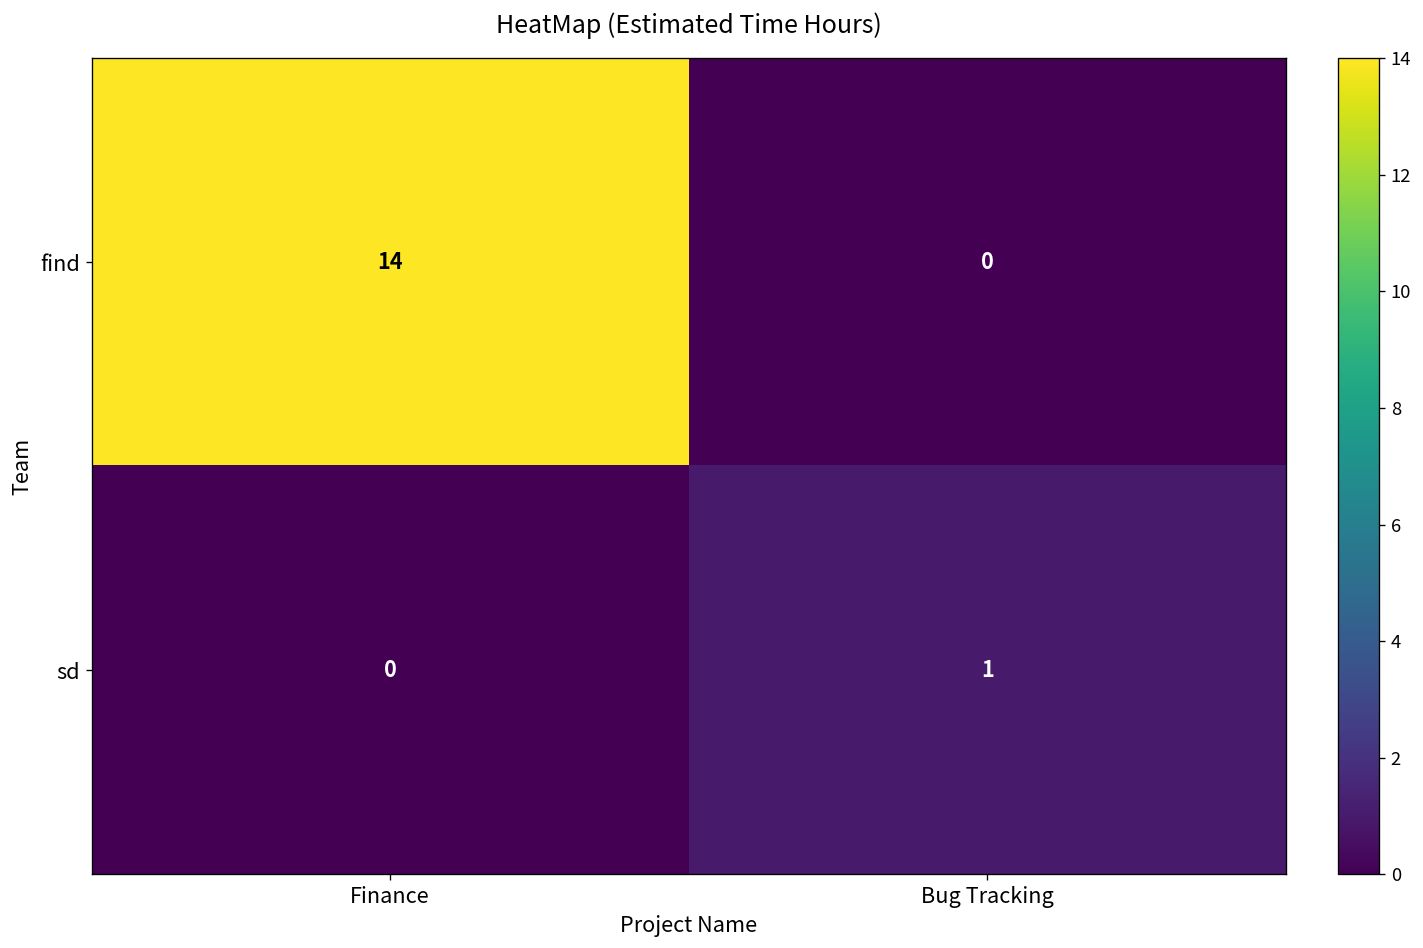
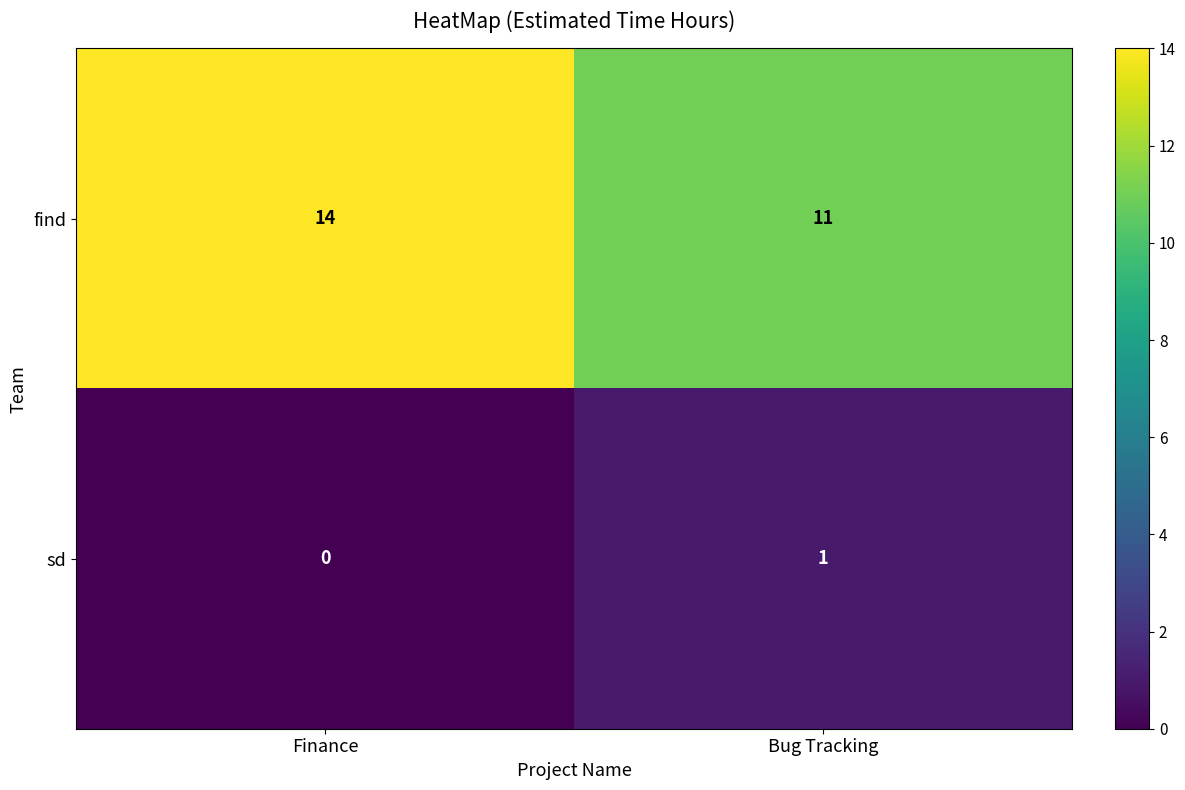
find, Bug Tracking: 0 -> 11
